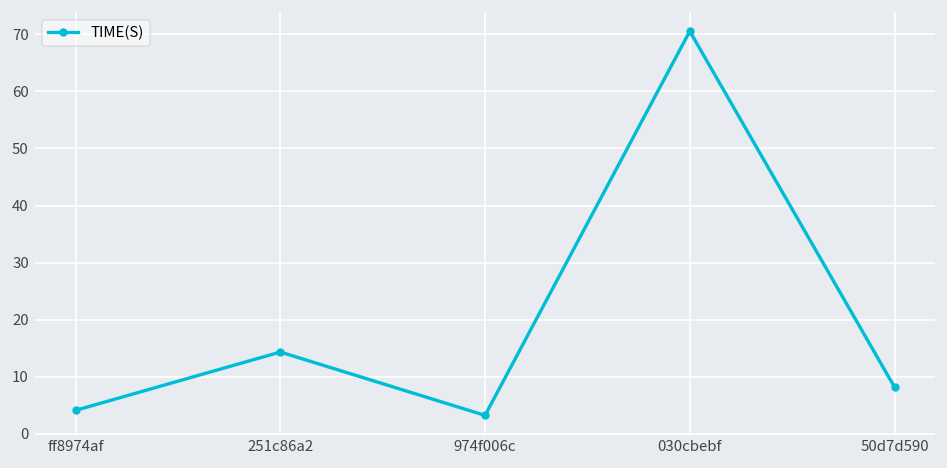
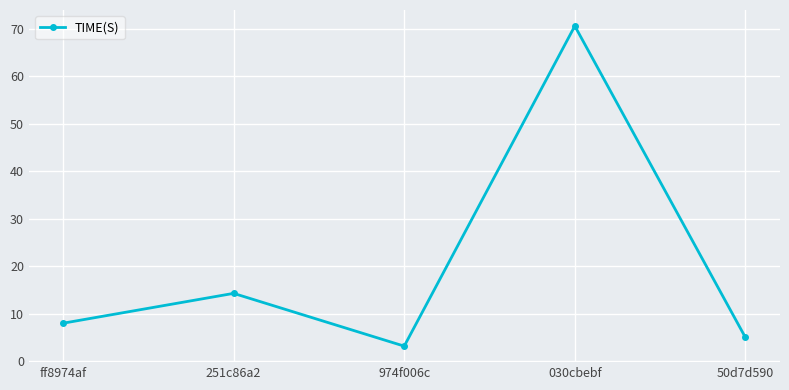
ff8974af: 4 -> 8
50d7d590: 8 -> 5
